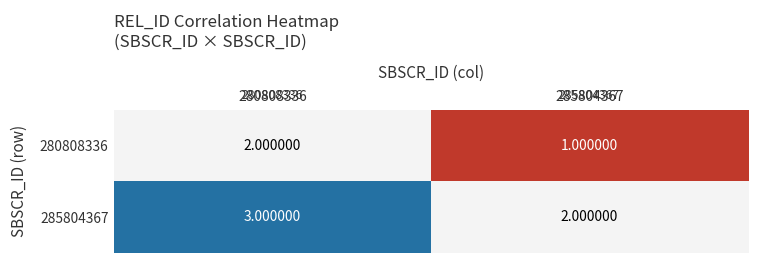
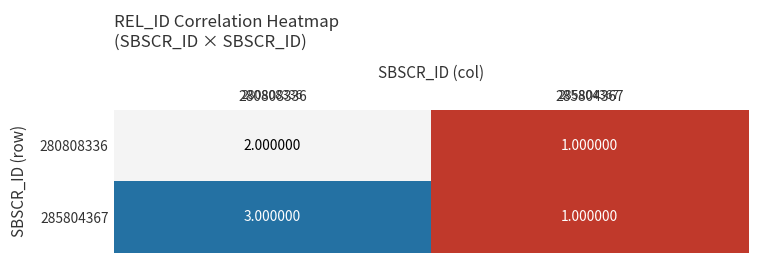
285804367, 285804367: 2.000000 -> 1.000000
